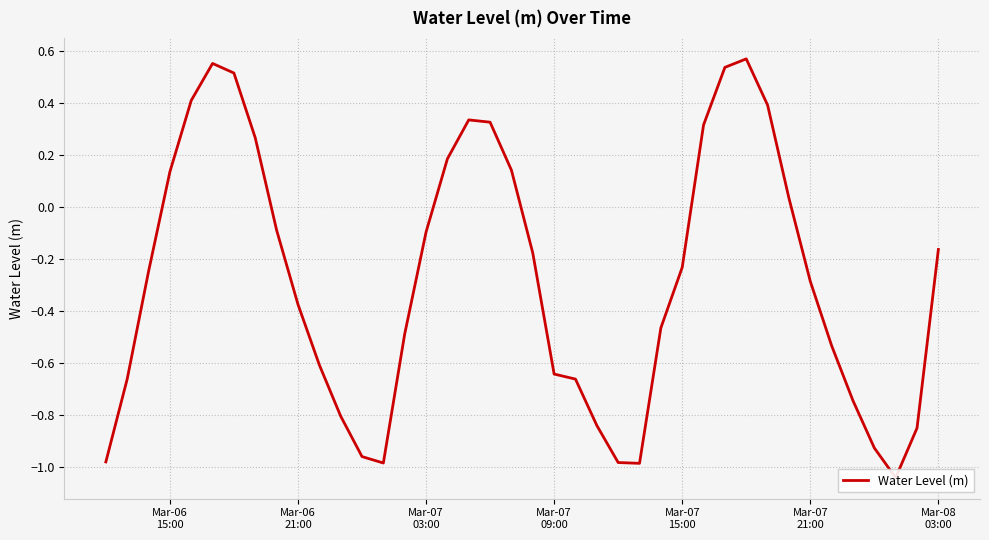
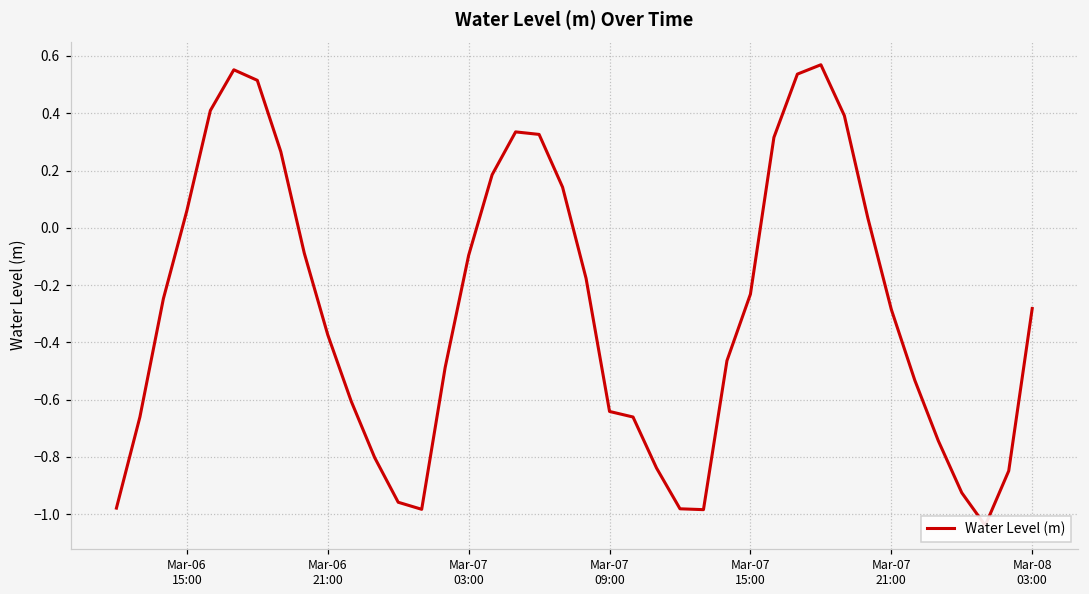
Mar-06 15:00: 0.14 -> 0.06
Mar-08 03:00: -0.16 -> -0.28
